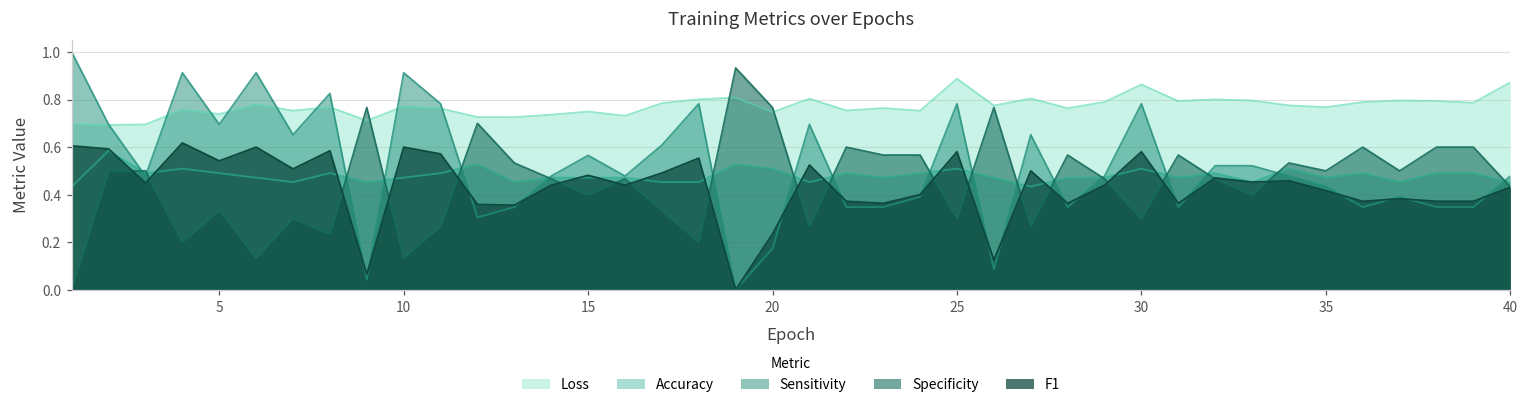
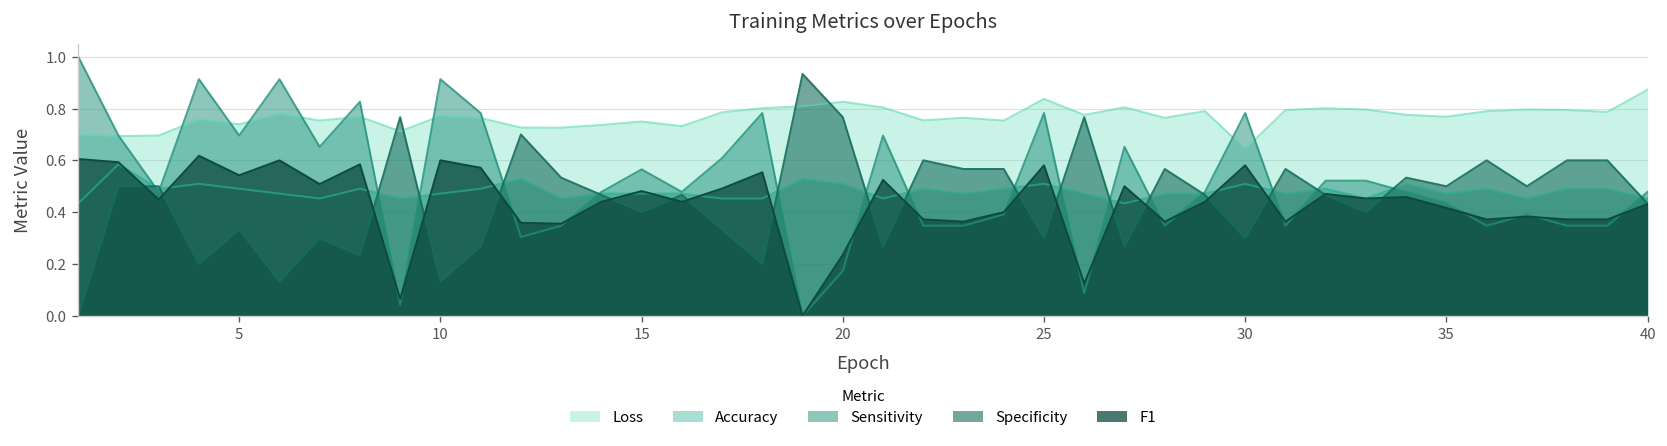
Loss, 20: 0.75 -> 0.83
Loss, 25: 0.89 -> 0.84
Loss, 30: 0.86 -> 0.64
